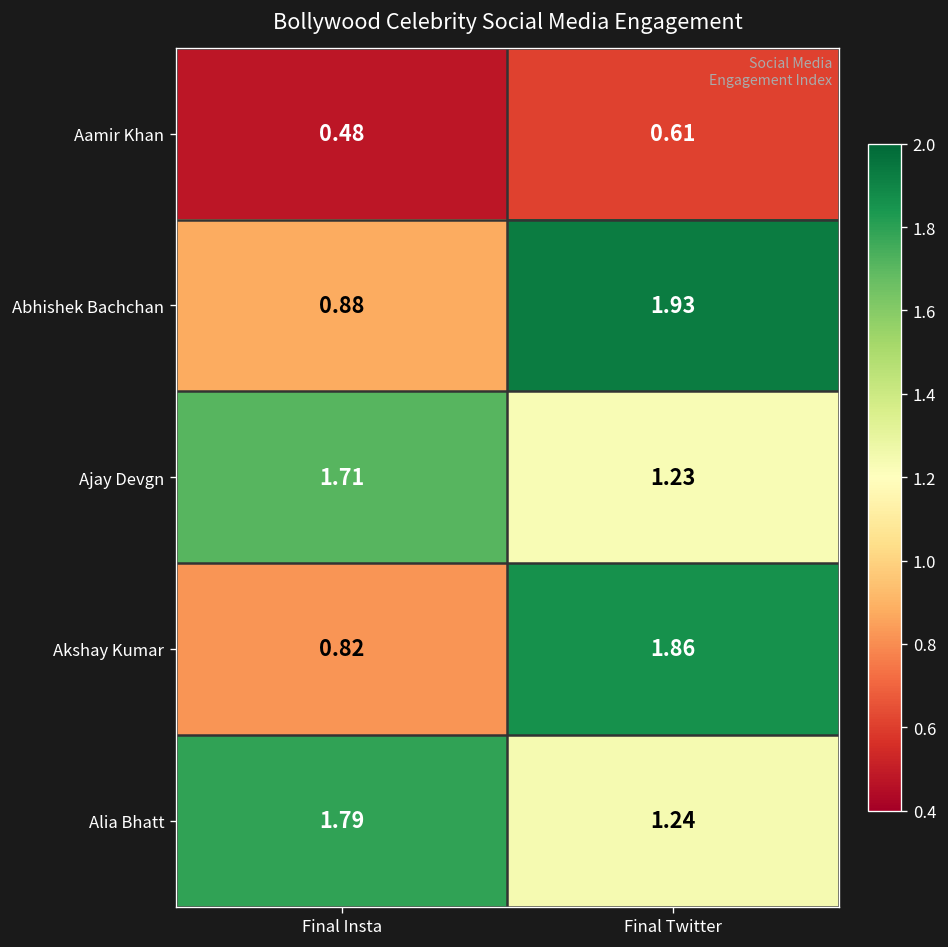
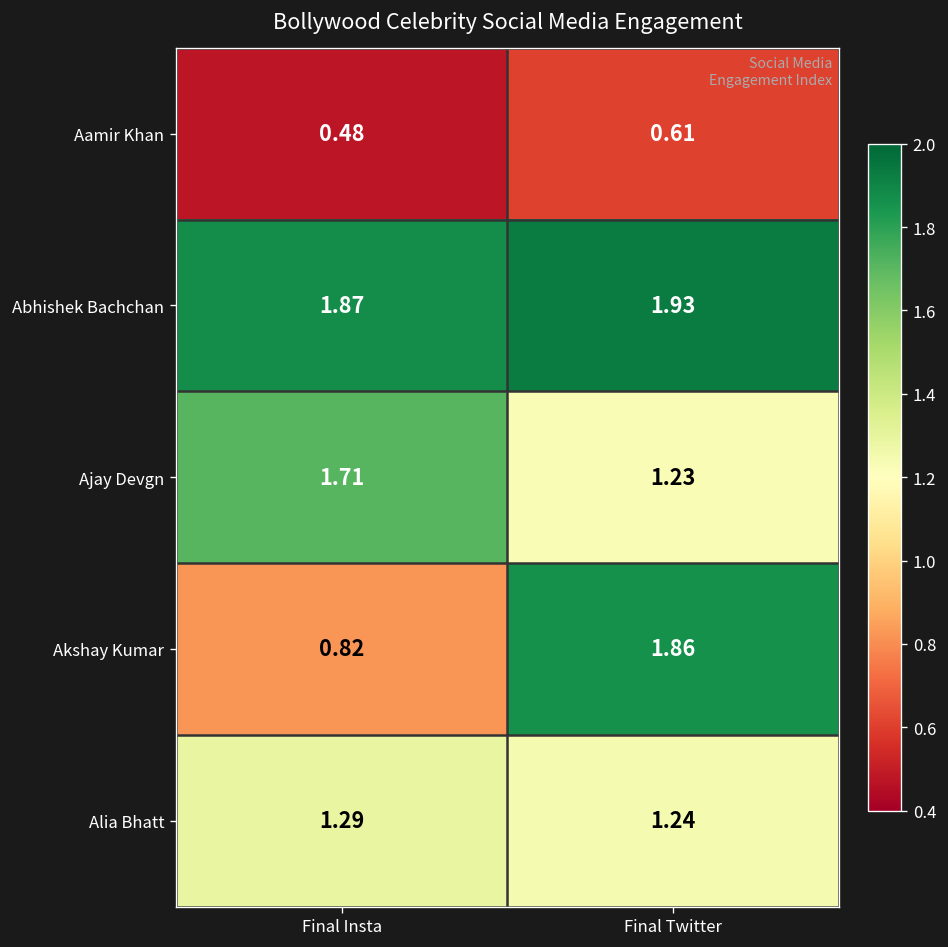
Abhishek Bachchan, Final Insta: 0.88 -> 1.87
Alia Bhatt, Final Insta: 1.79 -> 1.29
